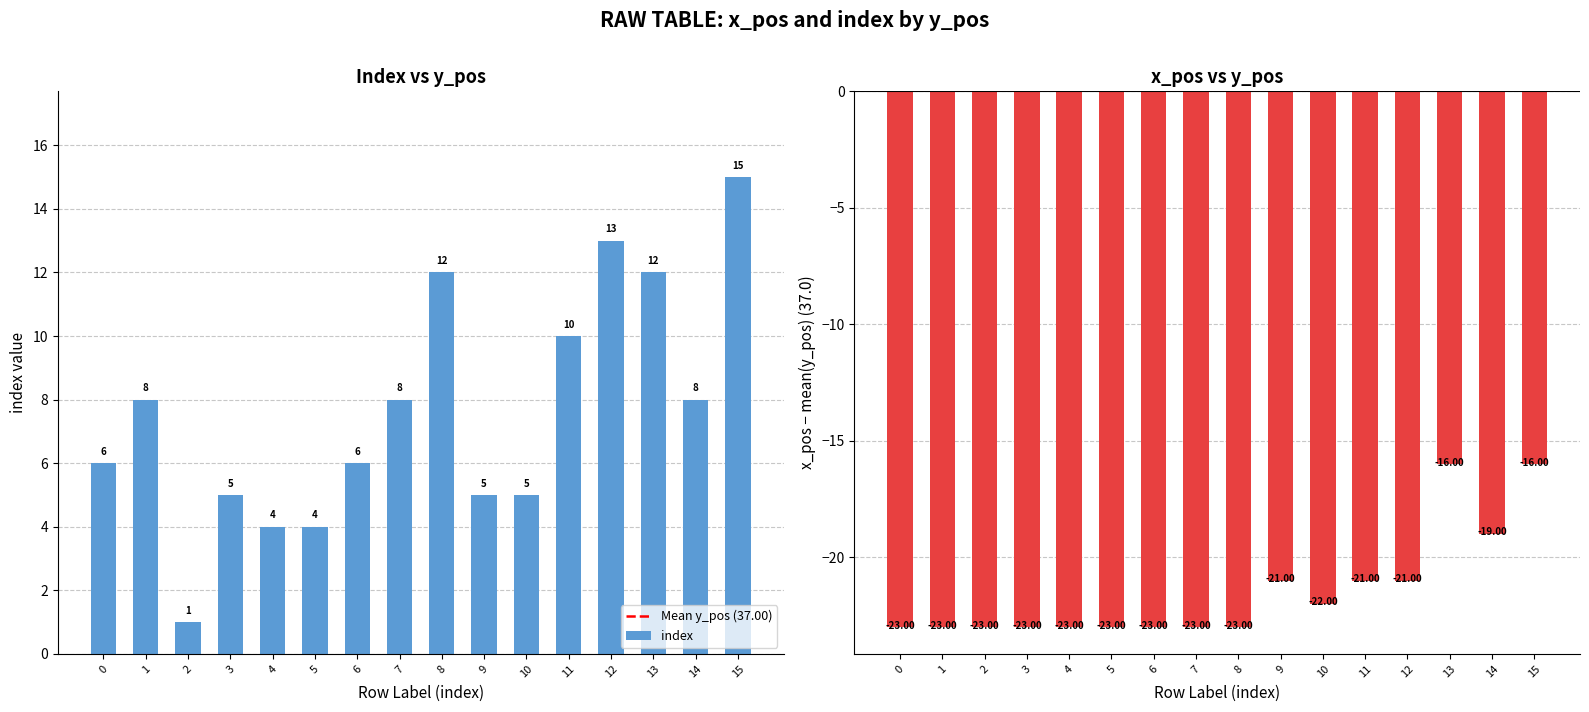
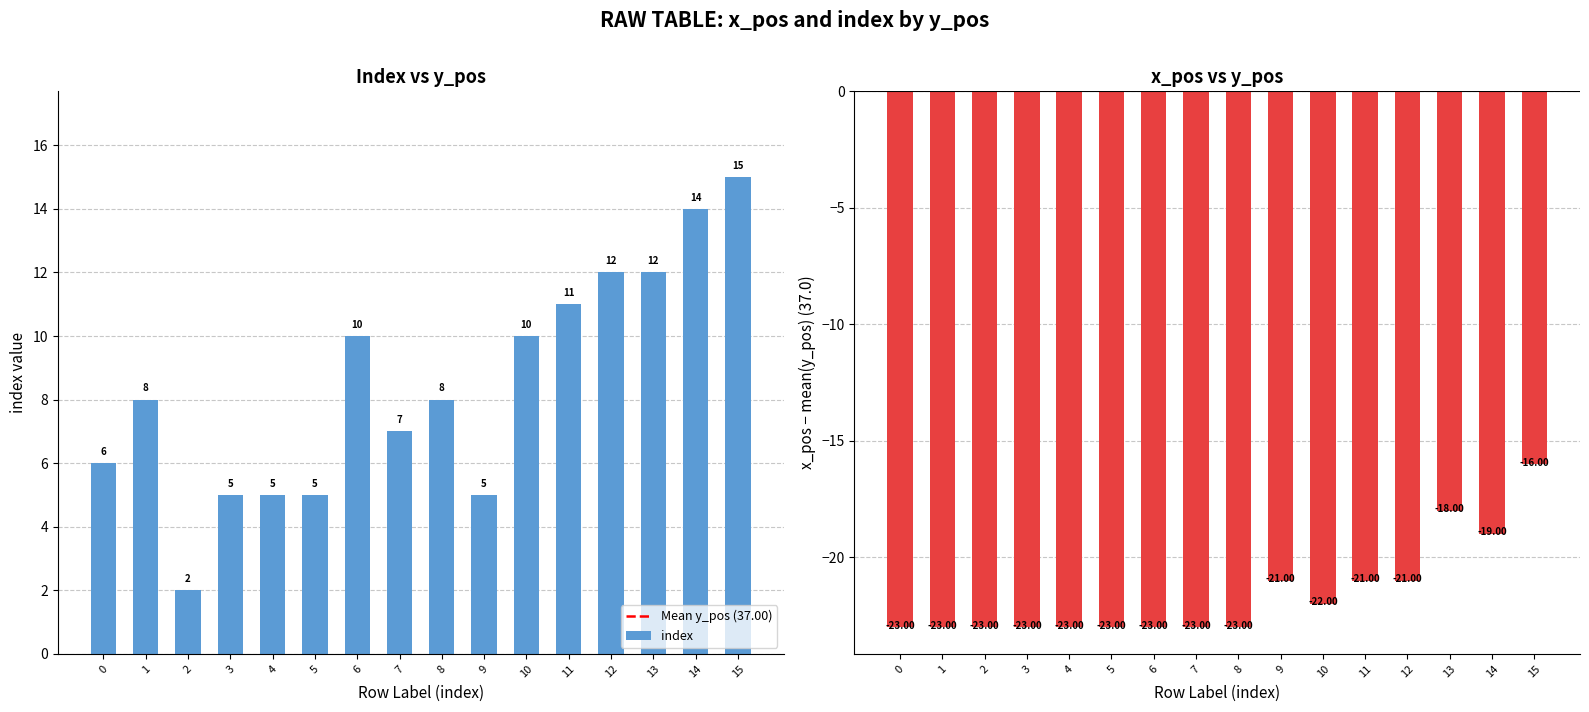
Index vs y_pos, 2: 1 -> 2
Index vs y_pos, 4: 4 -> 5
Index vs y_pos, 5: 4 -> 5
Index vs y_pos, 6: 6 -> 10
Index vs y_pos, 7: 8 -> 7
Index vs y_pos, 8: 12 -> 8
Index vs y_pos, 10: 5 -> 10
Index vs y_pos, 11: 10 -> 11
Index vs y_pos, 12: 13 -> 12
Index vs y_pos, 14: 8 -> 14
x_pos vs y_pos, 13: -16.00 -> -18.00
